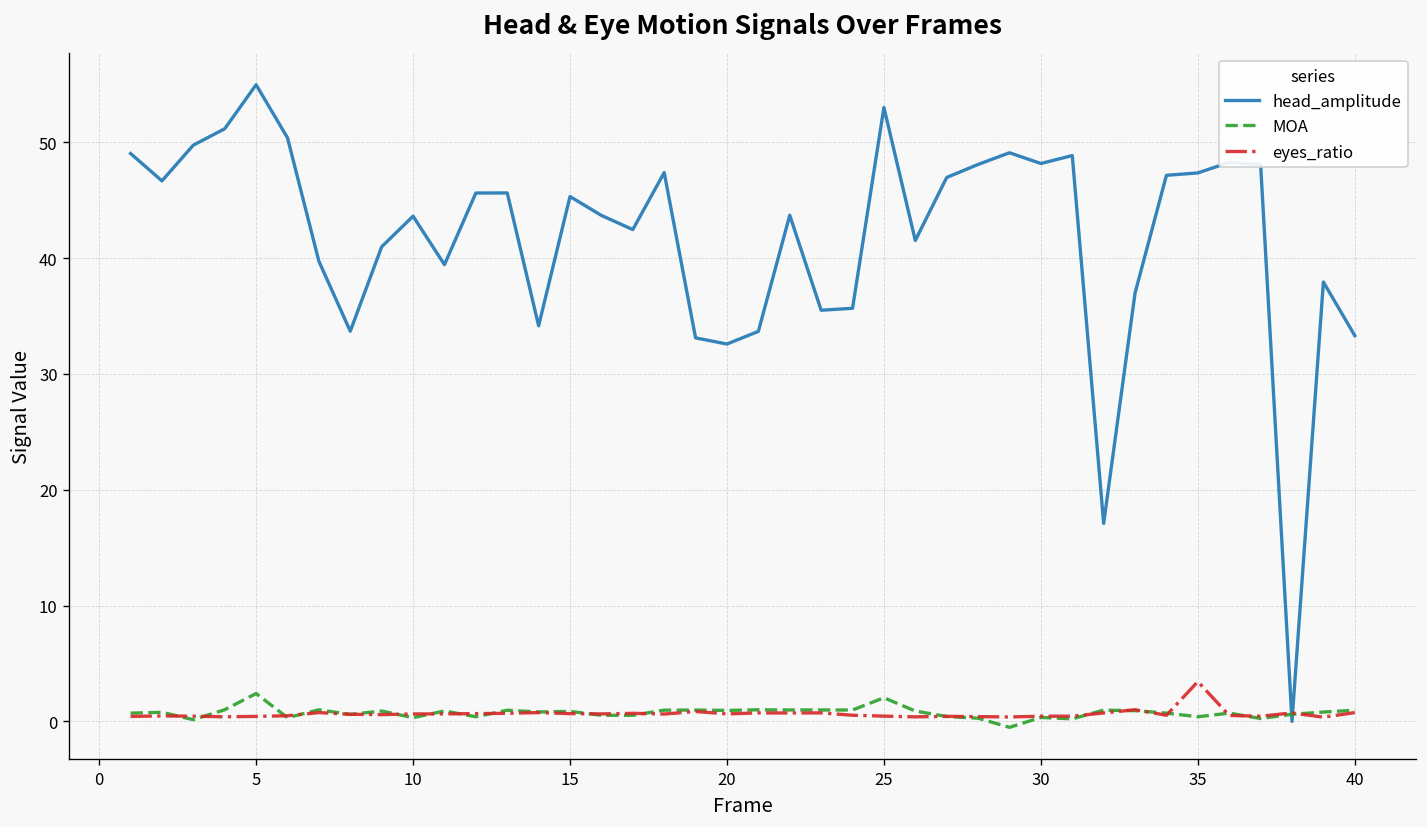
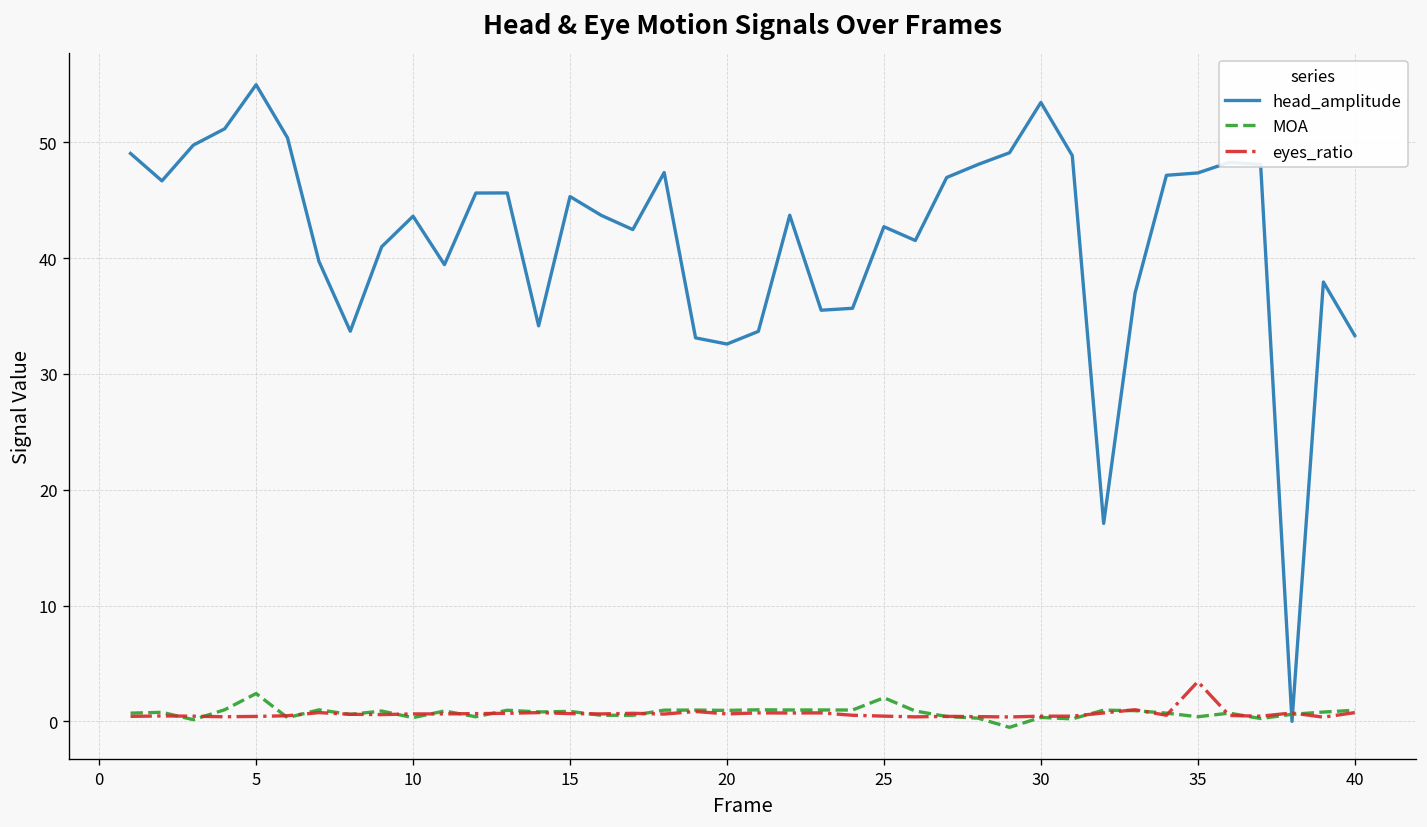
head_amplitude, 25: 53 -> 43
head_amplitude, 30: 48 -> 53
